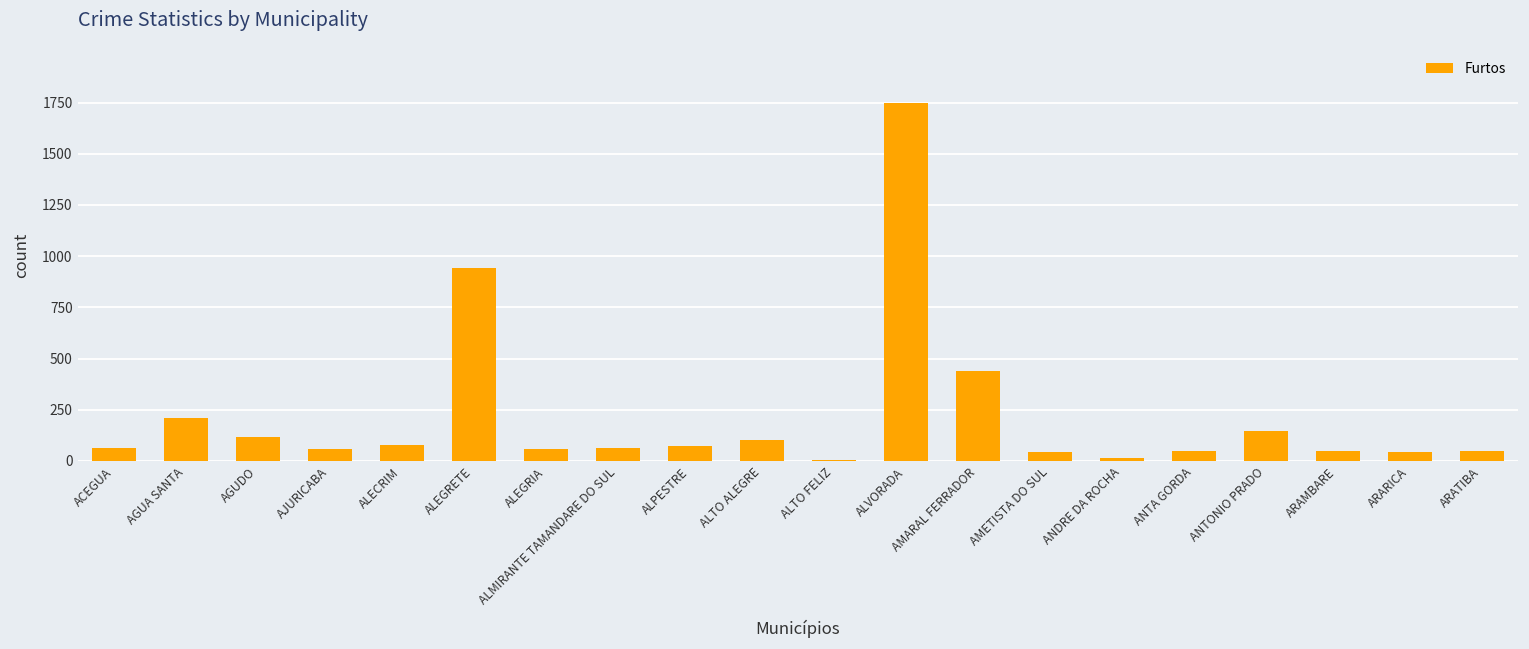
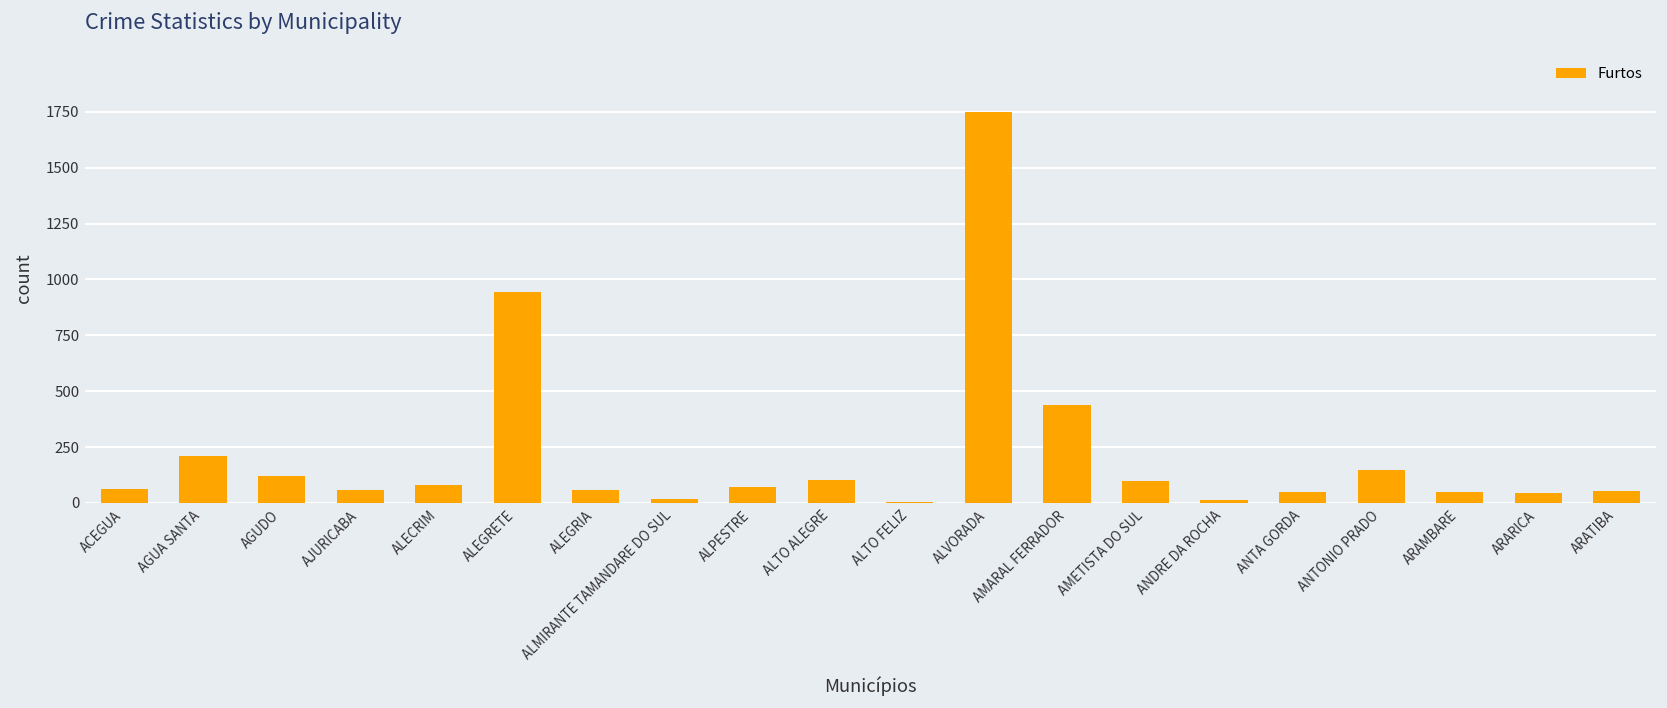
ALMIRANTE TAMANDARE DO SUL: 60 -> 20
AMETISTA DO SUL: 50 -> 100
